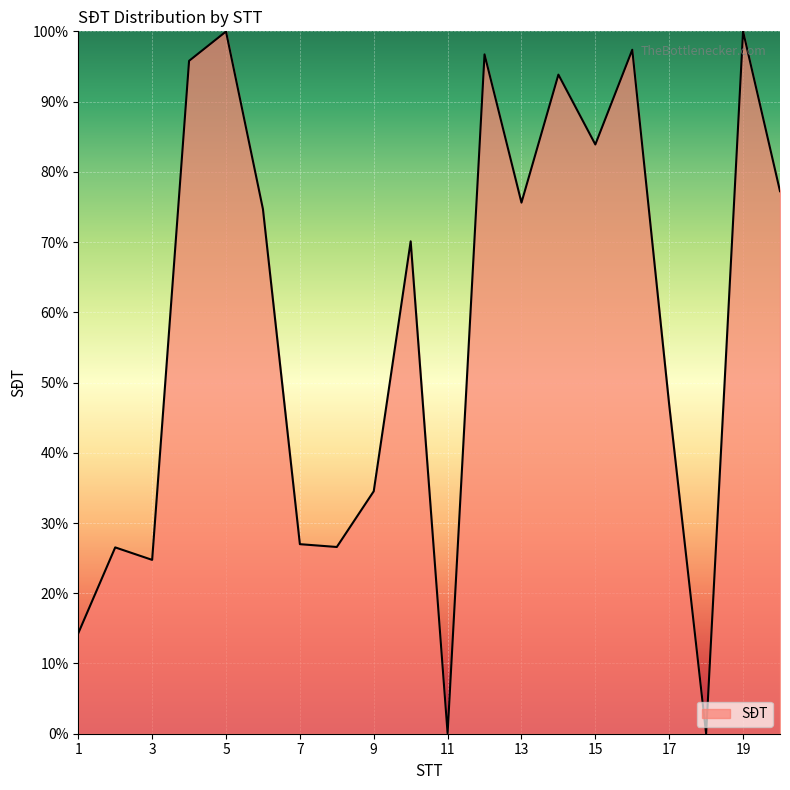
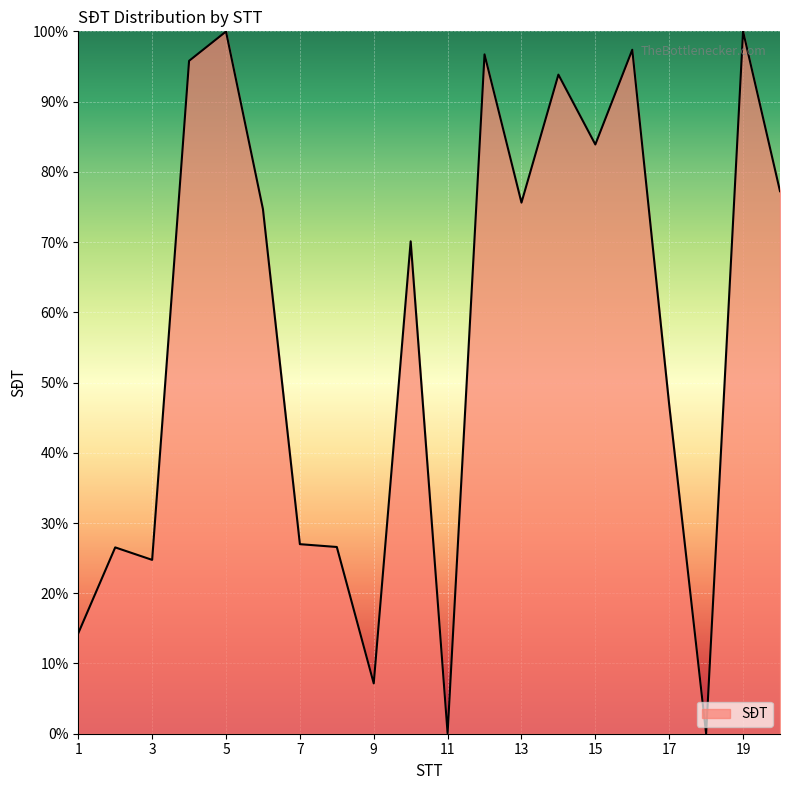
9: 35% -> 7%
